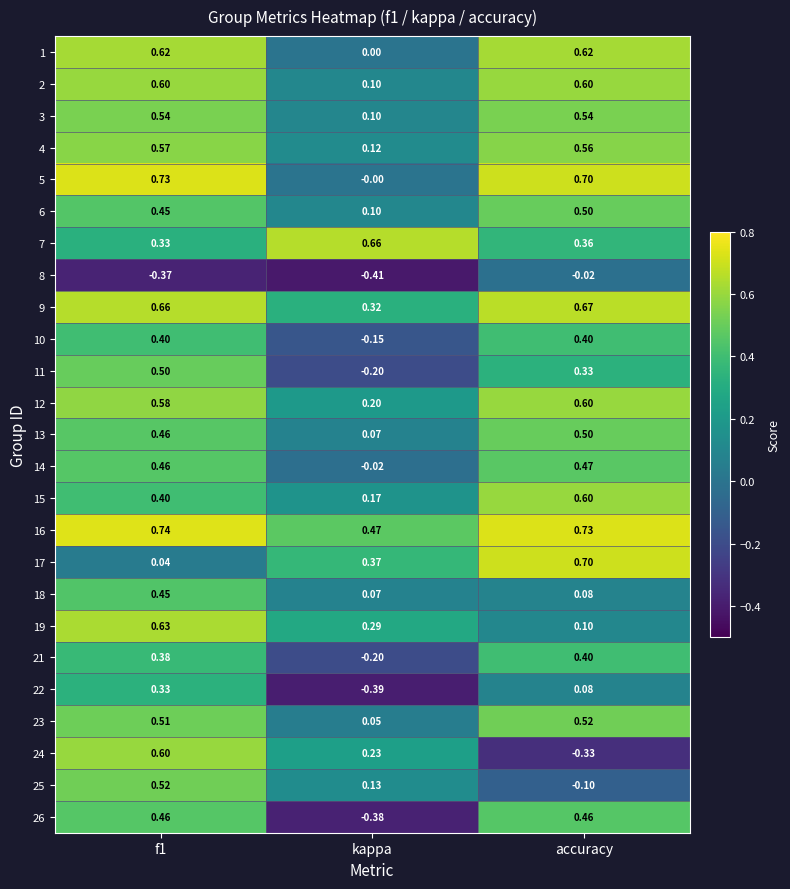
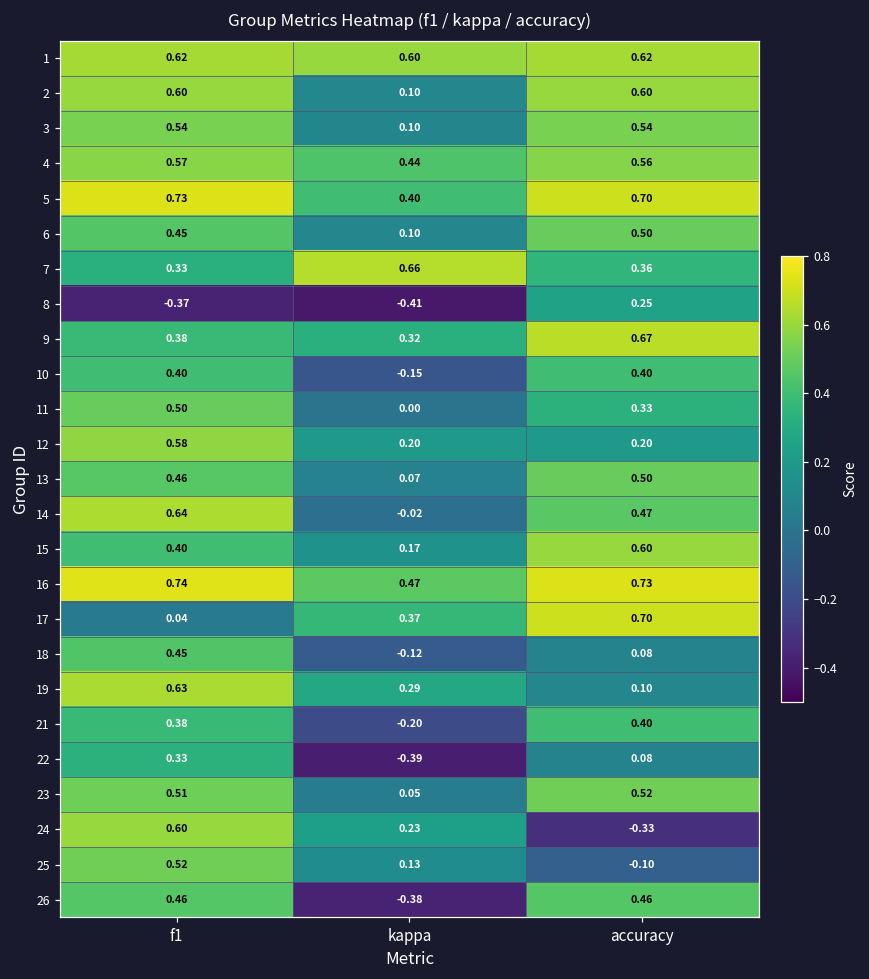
1, kappa: 0.00 -> 0.60
4, kappa: 0.12 -> 0.44
5, kappa: -0.00 -> 0.40
8, accuracy: -0.02 -> 0.25
9, f1: 0.66 -> 0.38
11, kappa: -0.20 -> 0.00
12, accuracy: 0.60 -> 0.20
14, f1: 0.46 -> 0.64
18, kappa: 0.07 -> -0.12
